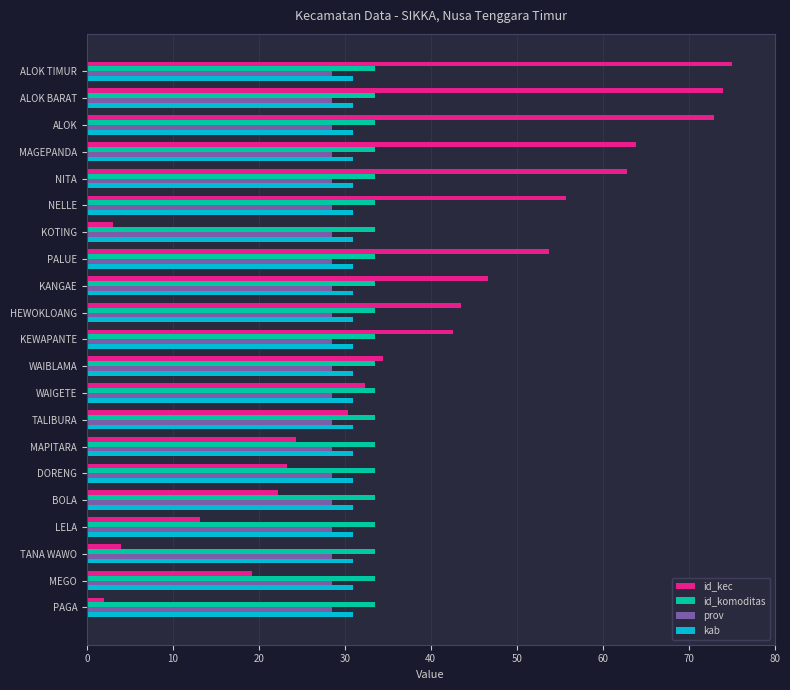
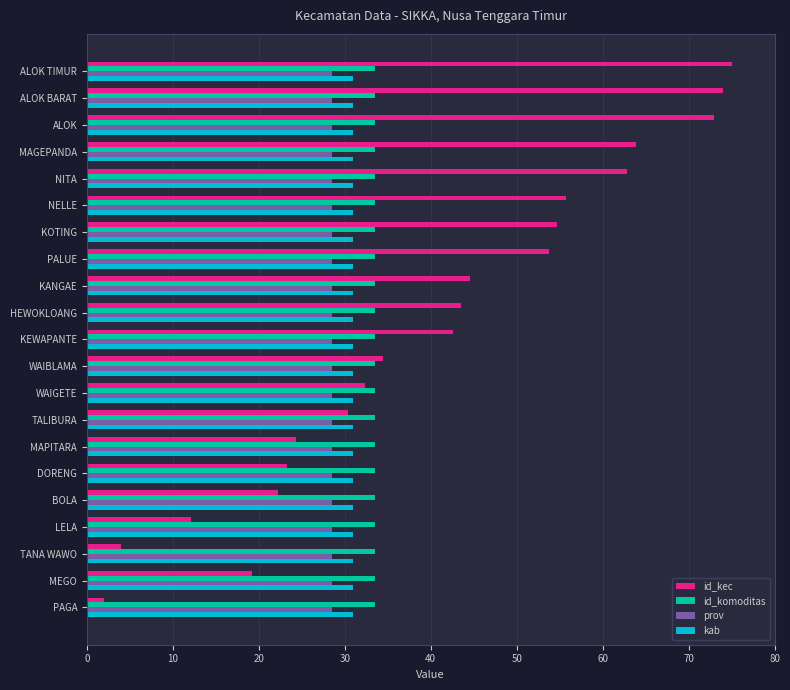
id_kec, KOTING: 3 -> 55
id_kec, KANGAE: 47 -> 45
id_kec, LELA: 13 -> 12
